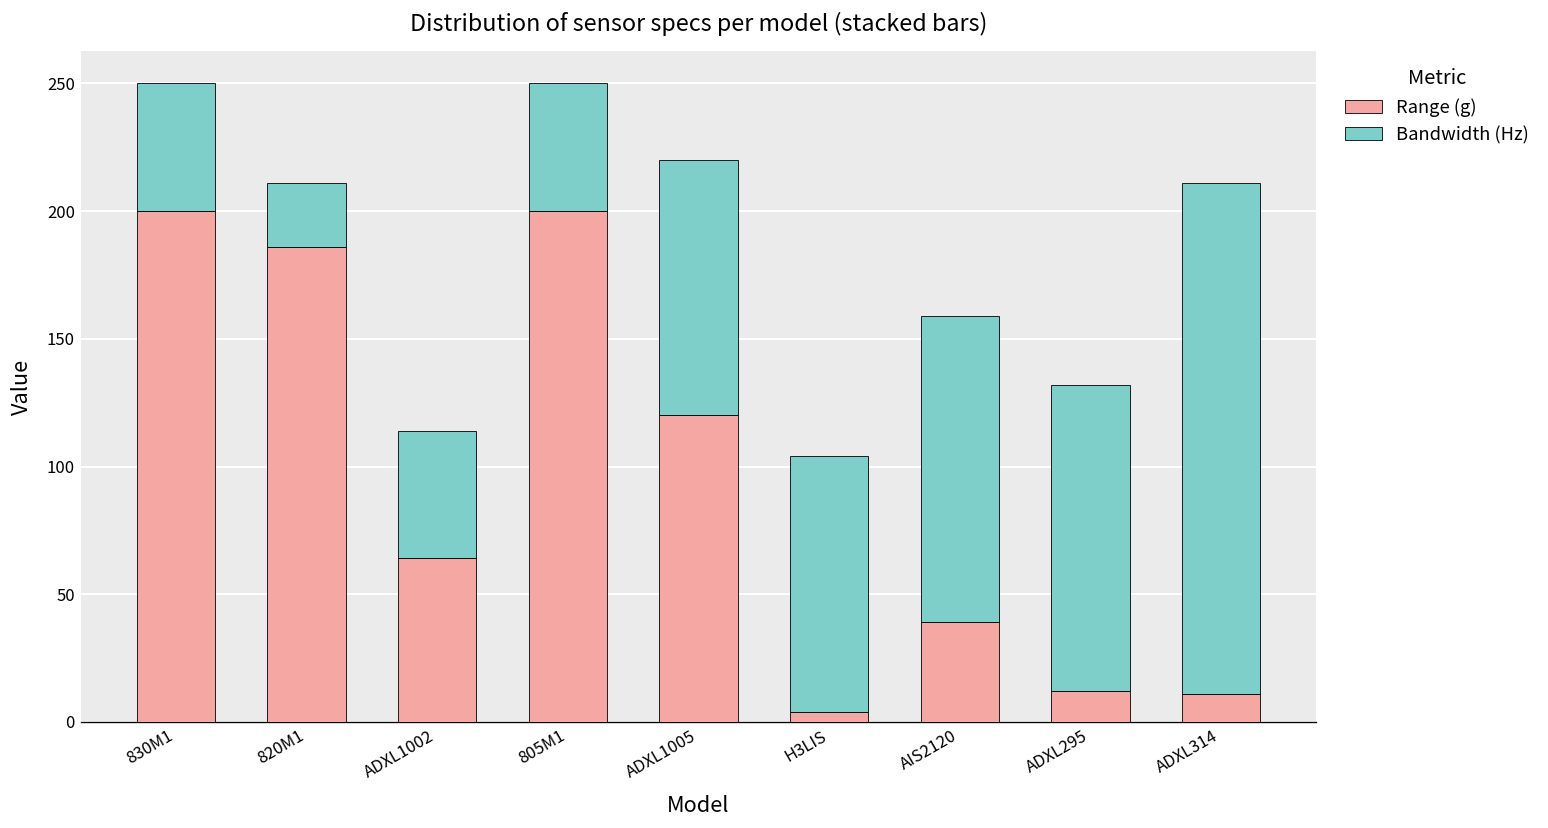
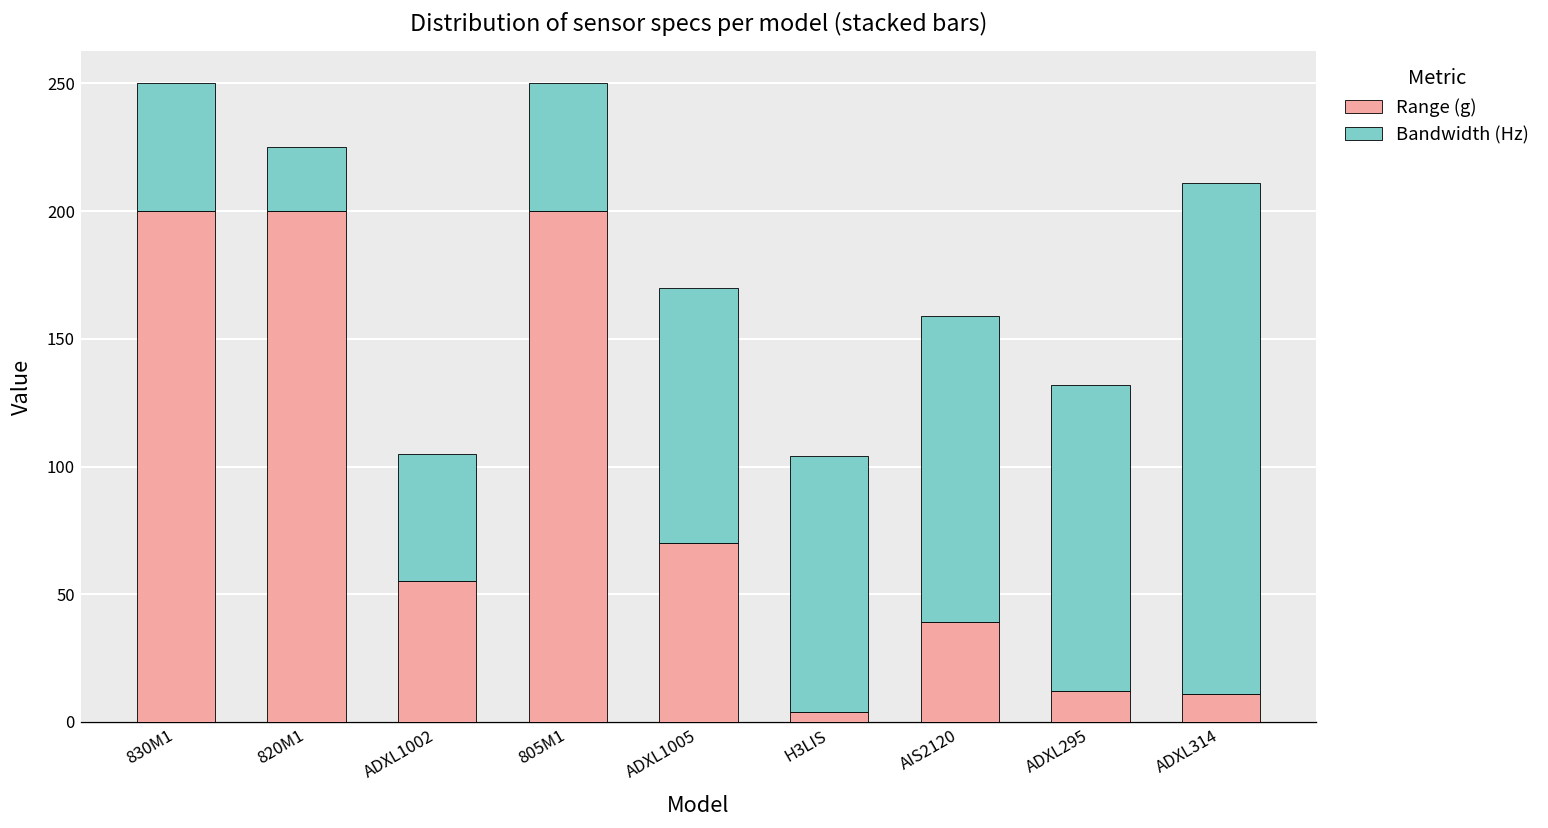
Range (g), 820M1: 186 -> 200
Range (g), ADXL1002: 64 -> 55
Range (g), ADXL1005: 120 -> 70
